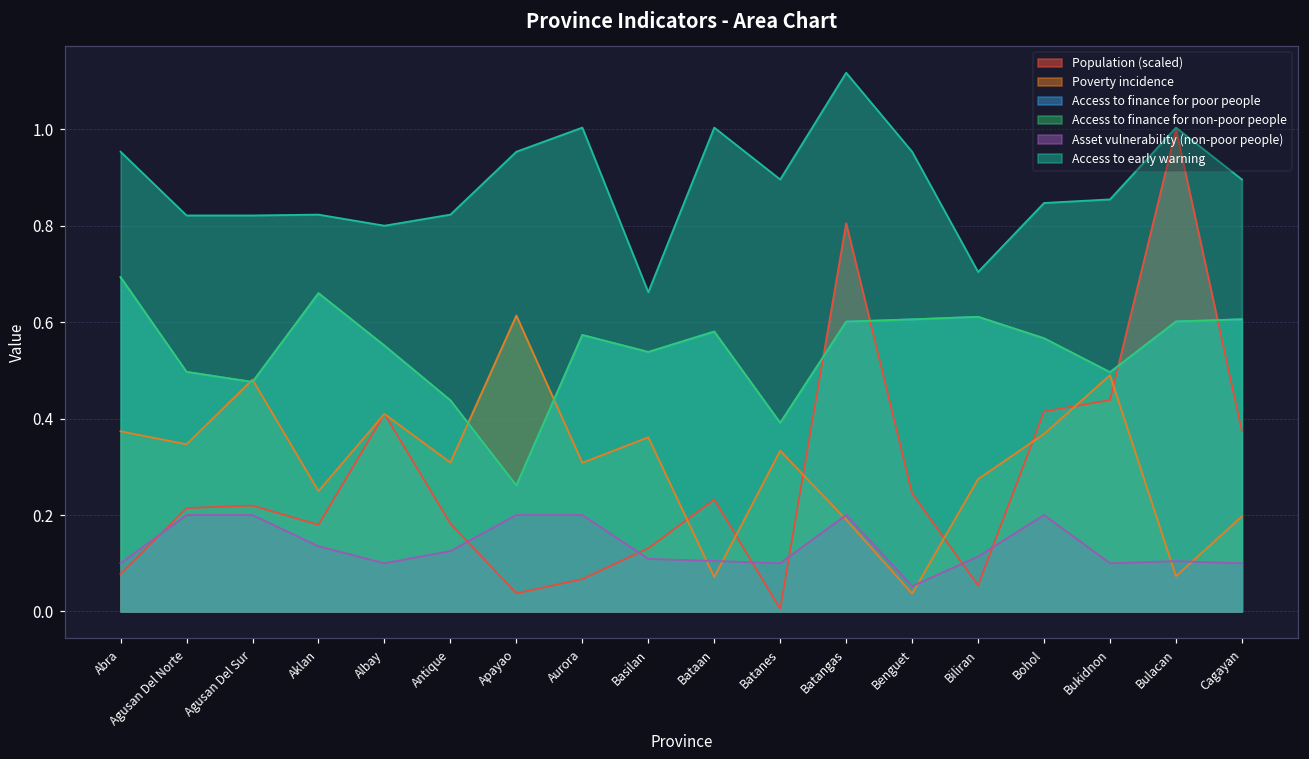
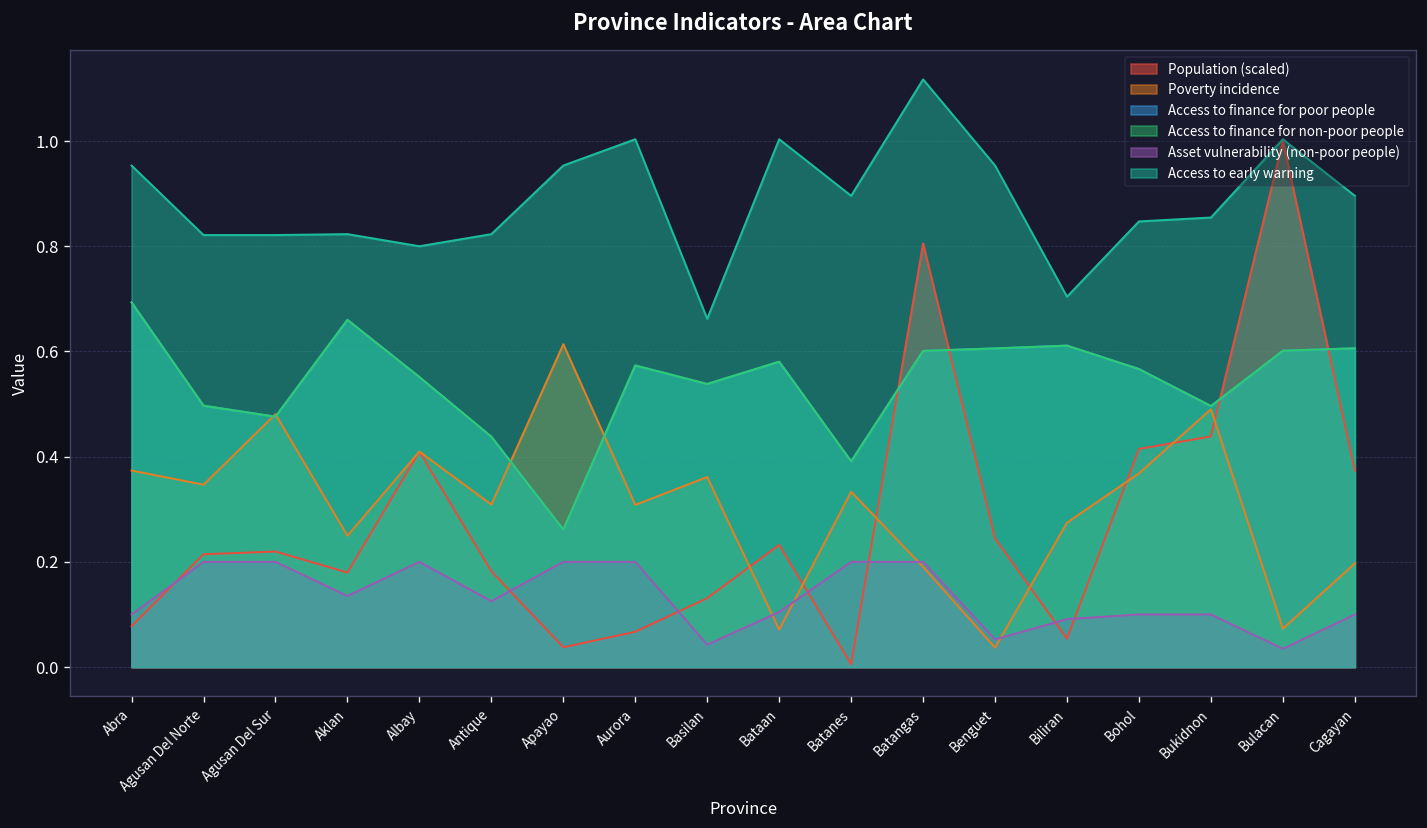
Asset vulnerability (non-poor people), Albay: 0.1 -> 0.2
Asset vulnerability (non-poor people), Basilan: 0.11 -> 0.04
Asset vulnerability (non-poor people), Batanes: 0.1 -> 0.2
Asset vulnerability (non-poor people), Biliran: 0.11 -> 0.09
Asset vulnerability (non-poor people), Bohol: 0.2 -> 0.1
Asset vulnerability (non-poor people), Bulacan: 0.10 -> 0.03
